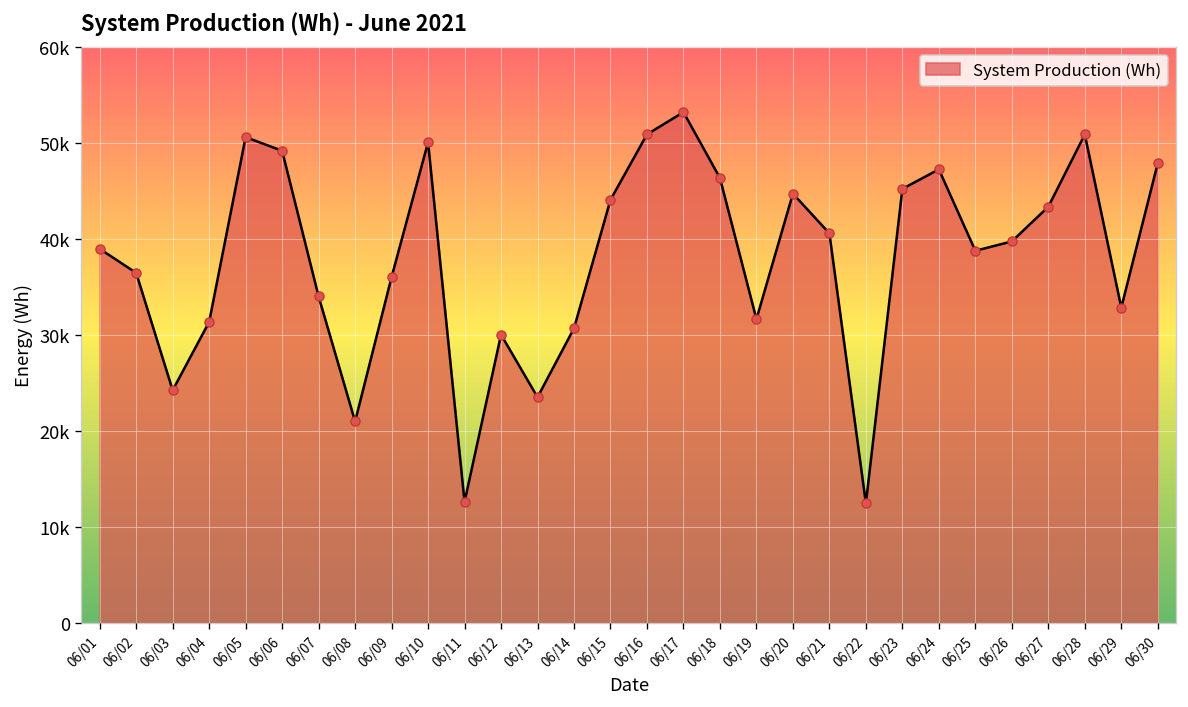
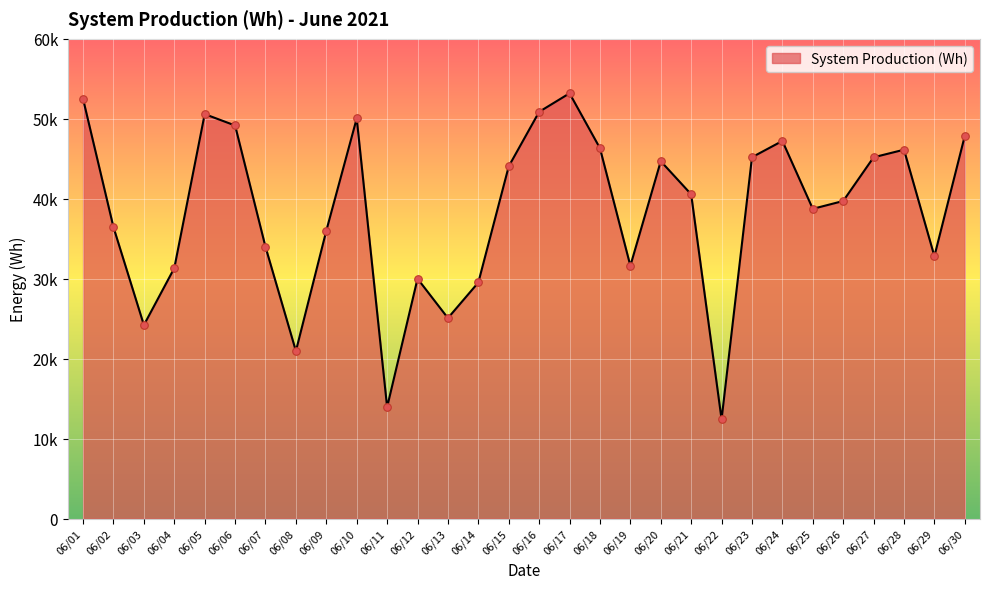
06/01: 39000 -> 52000
06/11: 13000 -> 14000
06/13: 23000 -> 25000
06/14: 31000 -> 30000
06/27: 43000 -> 45000
06/28: 51000 -> 46000
